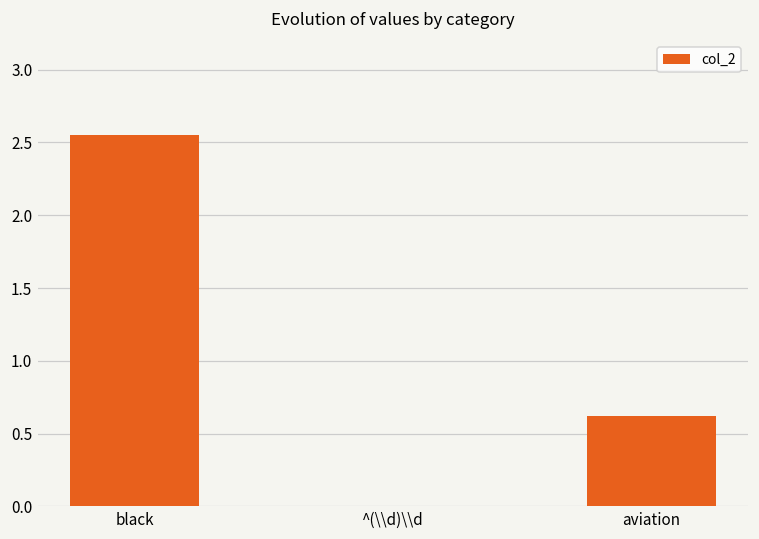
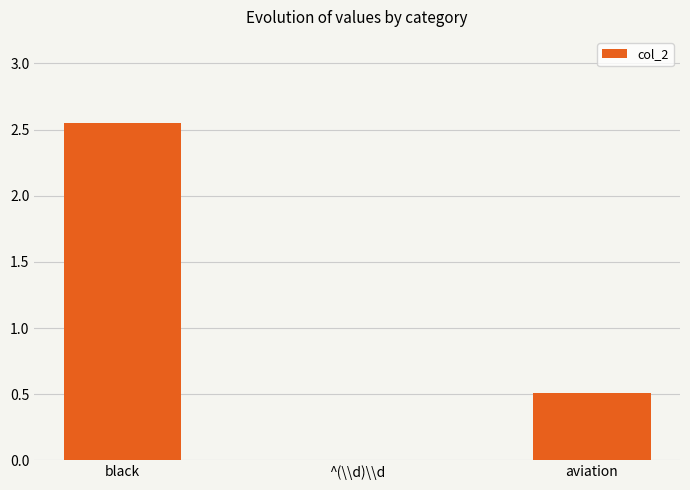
aviation: 0.62 -> 0.51
